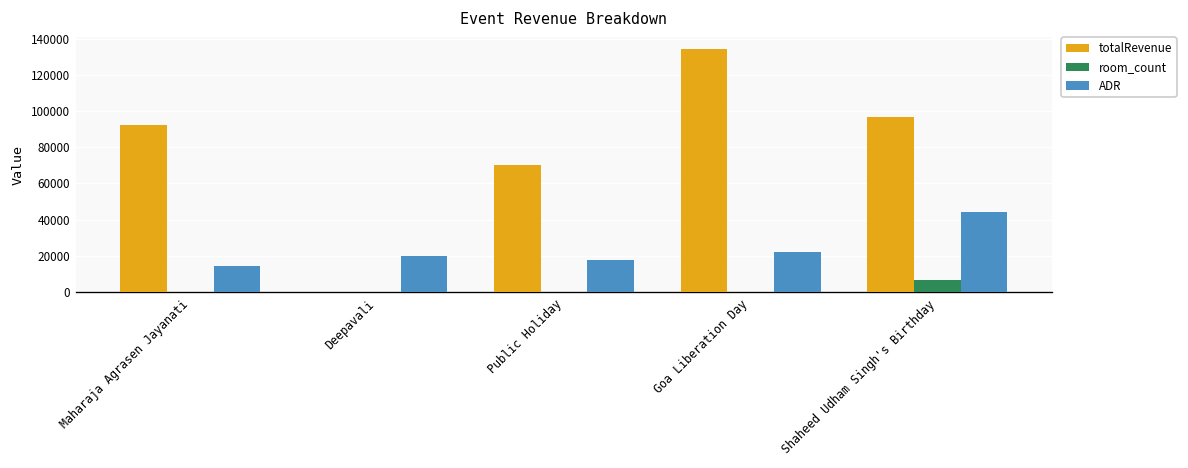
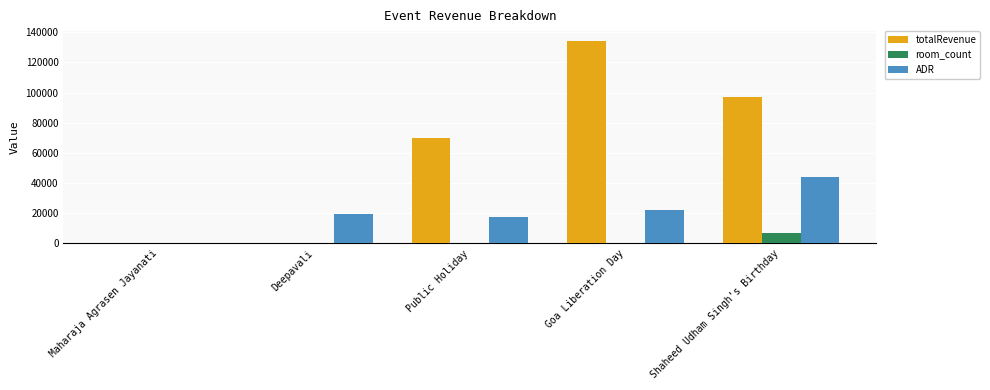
totalRevenue, Maharaja Agrasen Jayanati: 92000 -> 0
ADR, Maharaja Agrasen Jayanati: 15000 -> 0
